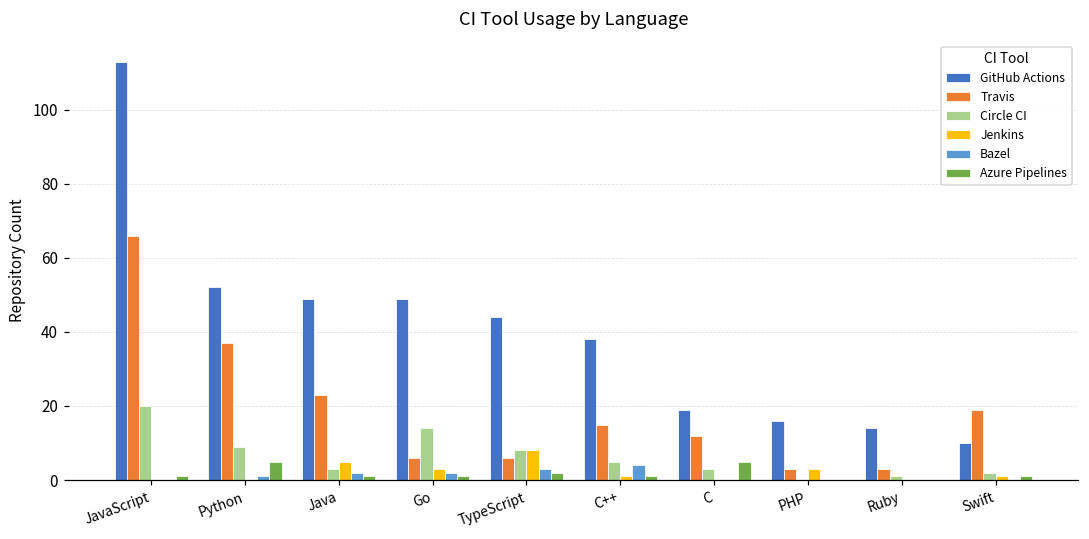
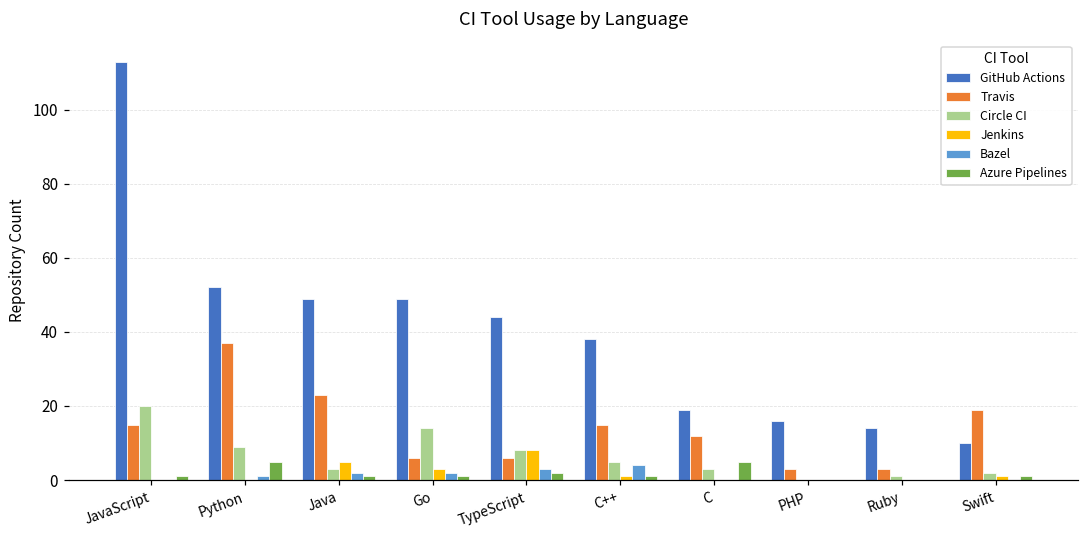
Travis, JavaScript: 66 -> 15
Jenkins, PHP: 3 -> 0
